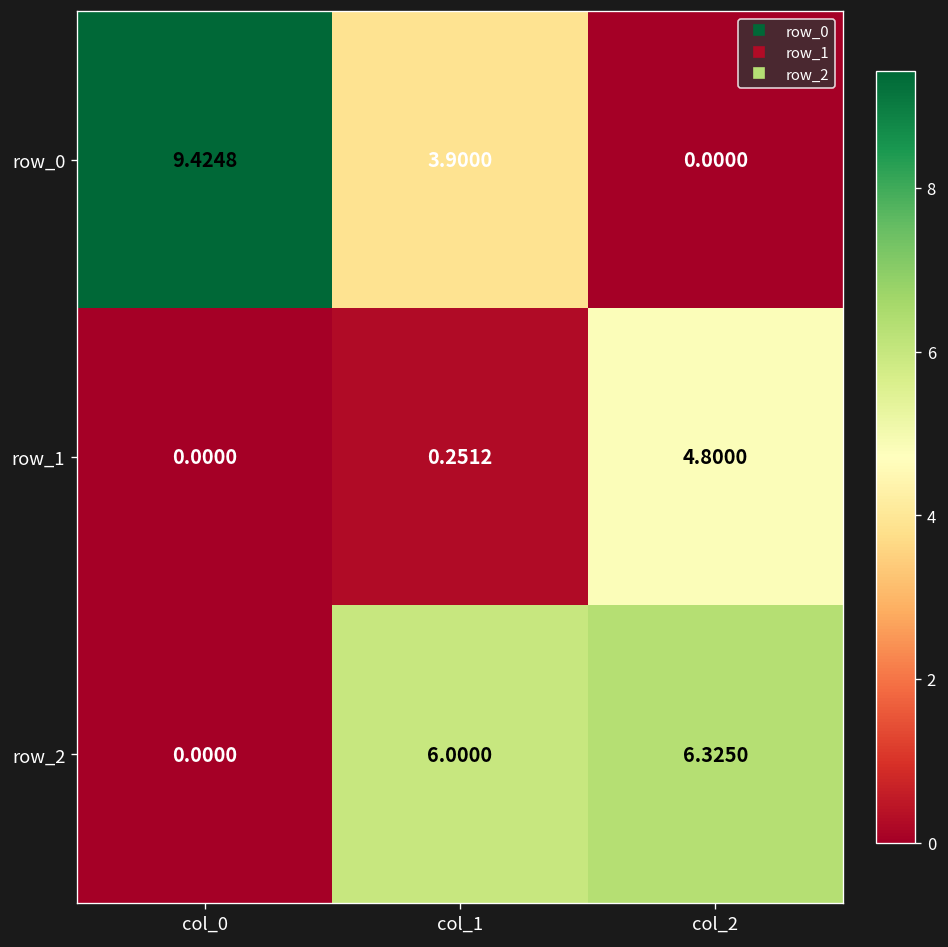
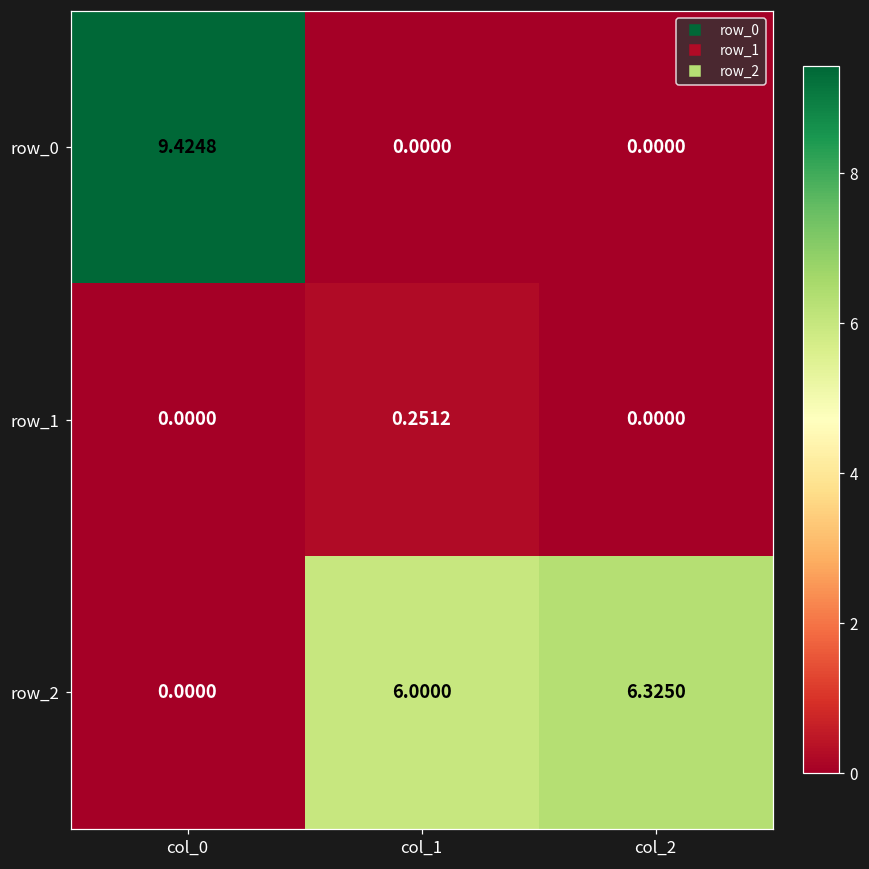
row_0, col_1: 3.9000 -> 0.0000
row_1, col_2: 4.8000 -> 0.0000
